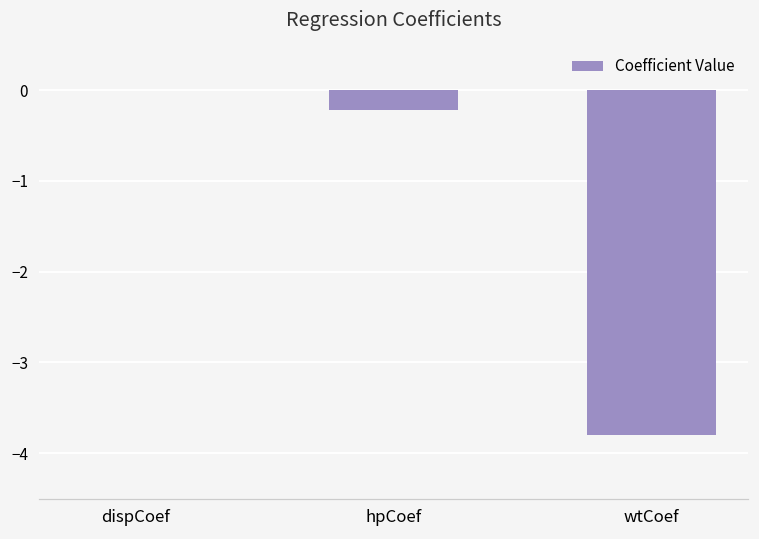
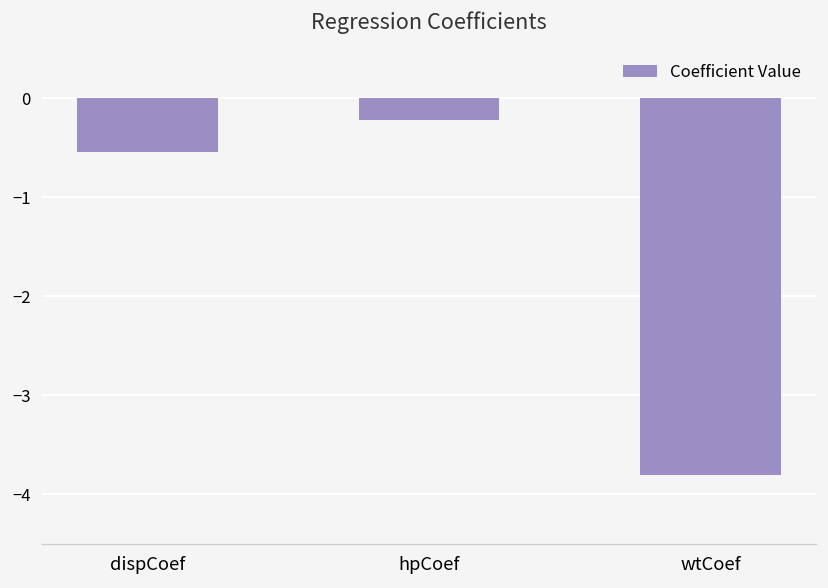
dispCoef: 0.0 -> -0.5
